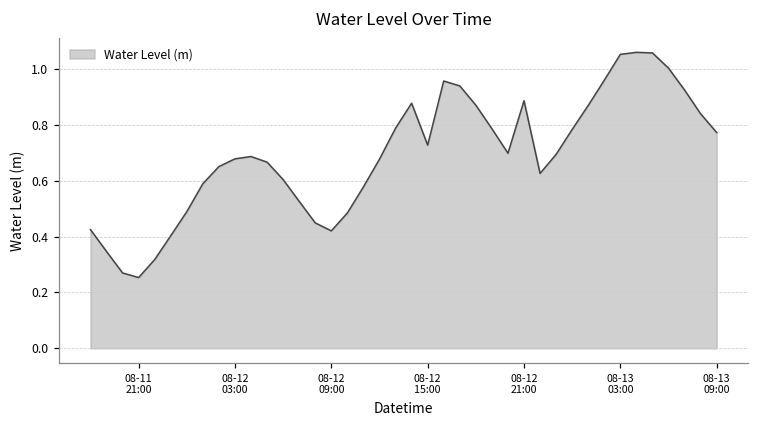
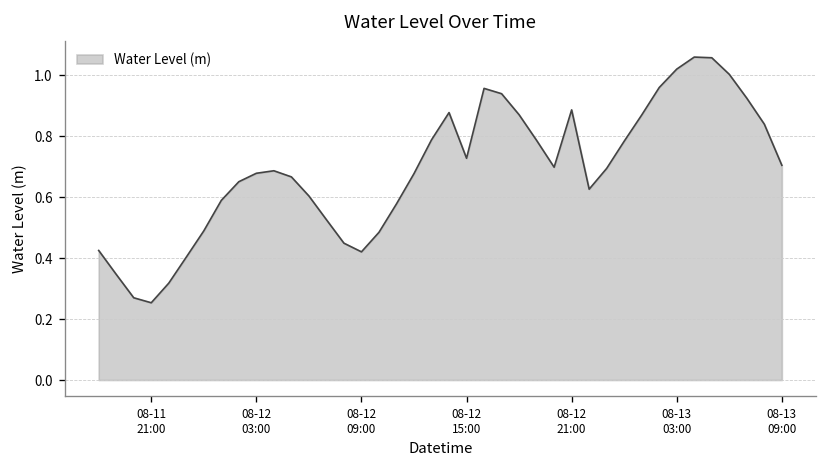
08-13 03:00: 1.05 -> 1.02
08-13 09:00: 0.77 -> 0.70
